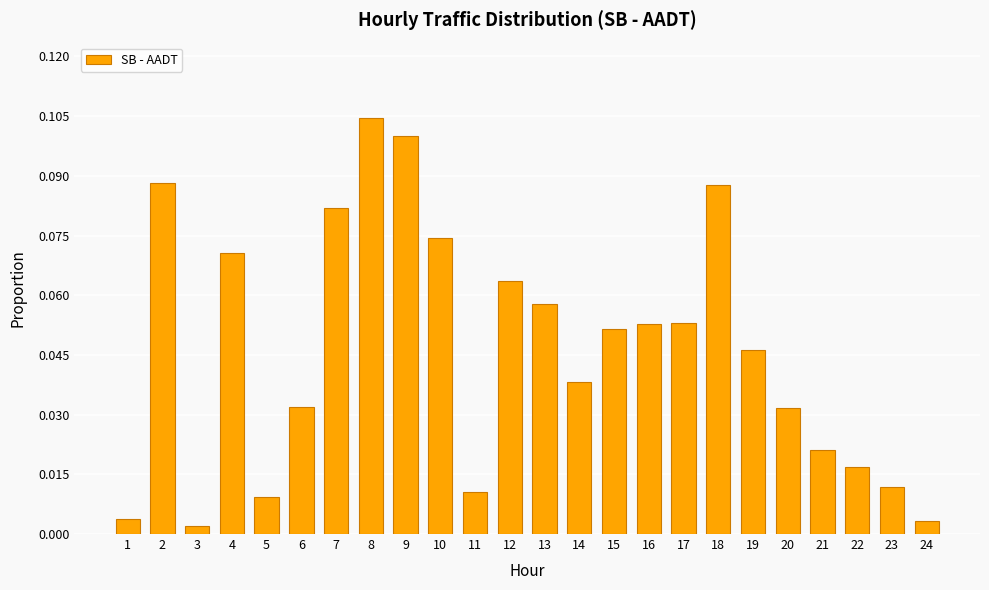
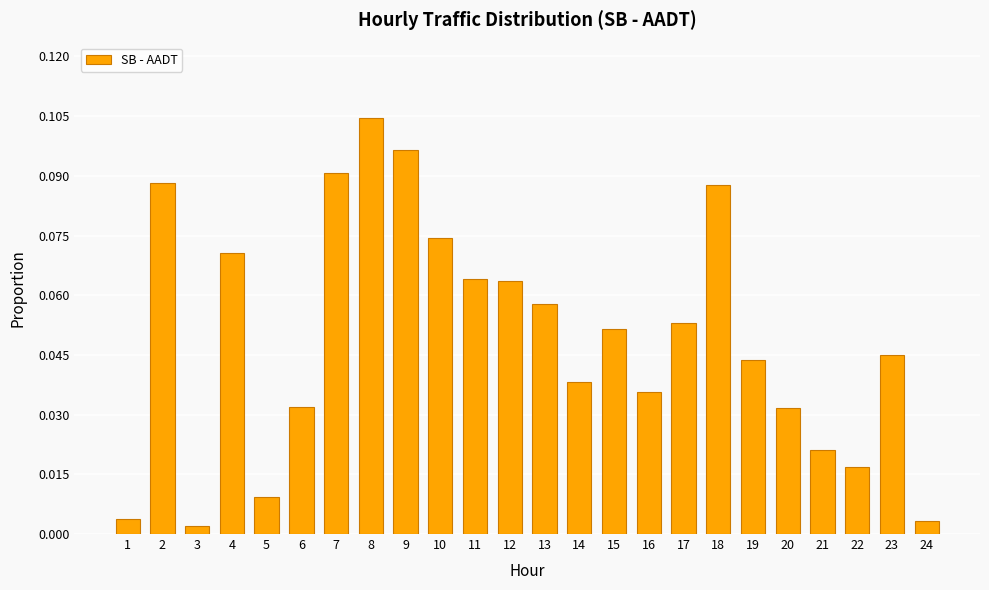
7: 0.082 -> 0.091
9: 0.100 -> 0.097
11: 0.011 -> 0.064
16: 0.053 -> 0.036
19: 0.046 -> 0.044
23: 0.012 -> 0.045
